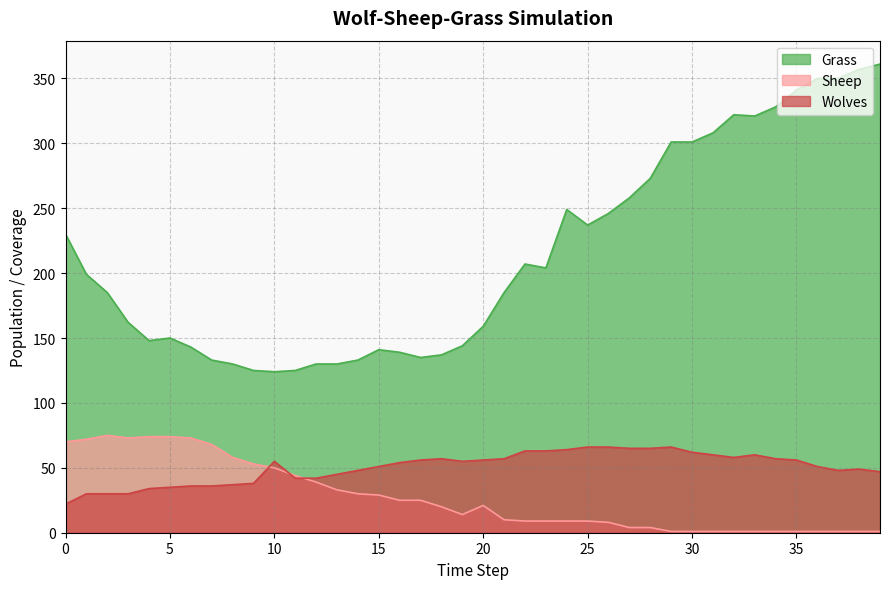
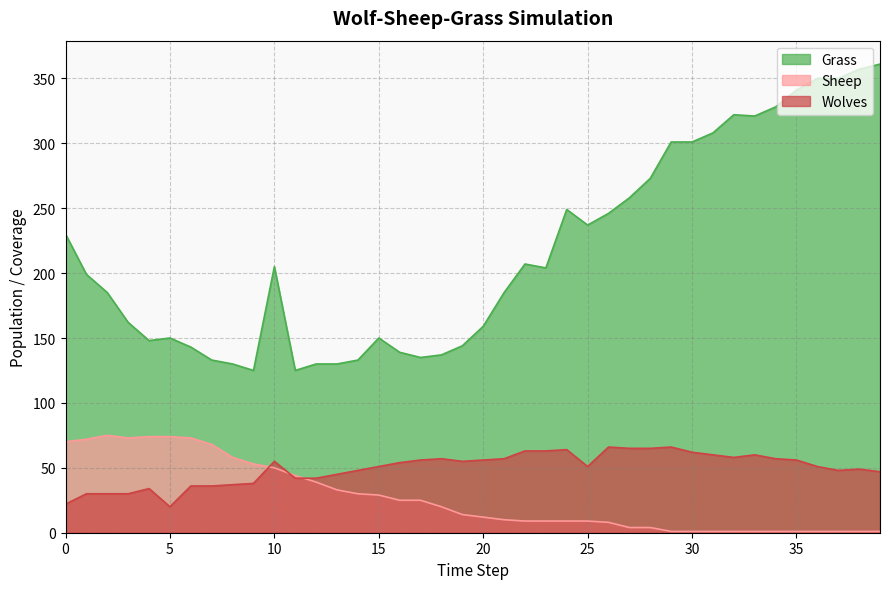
Wolves, 5: 35 -> 20
Grass, 10: 124 -> 205
Grass, 15: 141 -> 150
Sheep, 20: 21 -> 12
Wolves, 25: 66 -> 51
